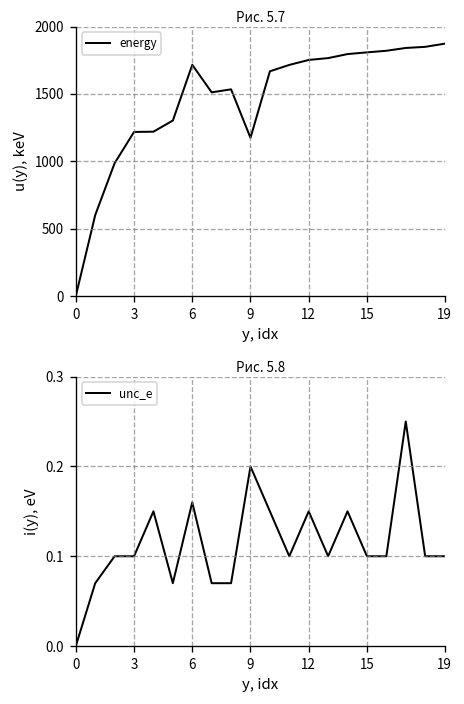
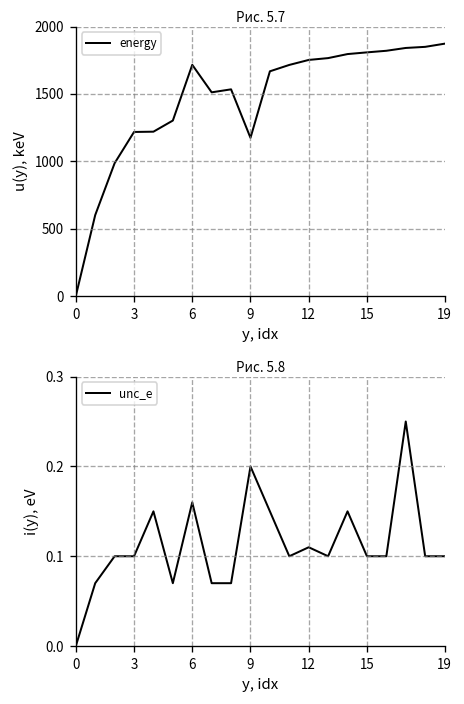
Рис. 5.8, 12: 0.15 -> 0.11
